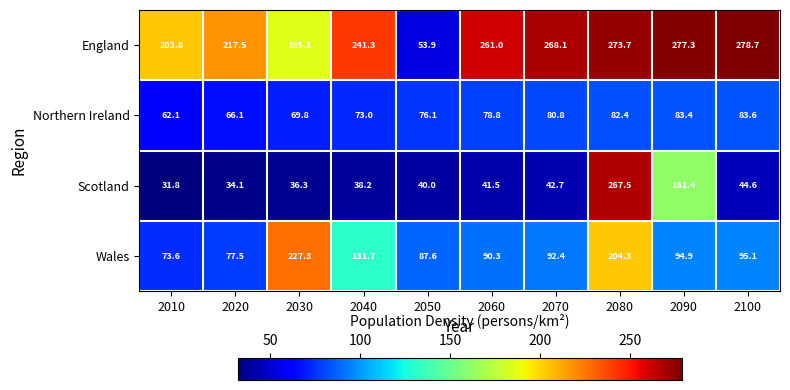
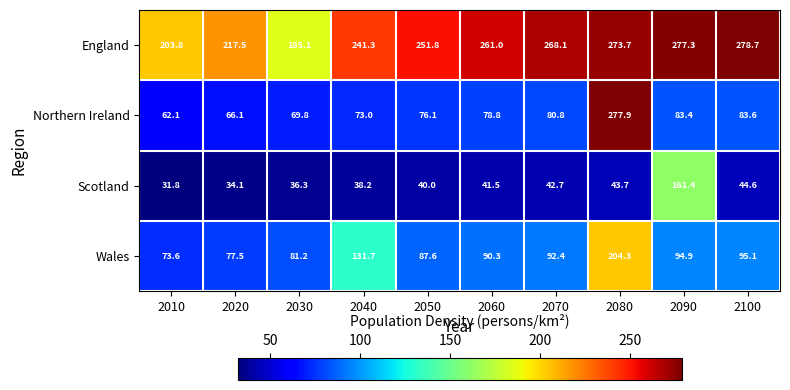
England, 2050: 53.9 -> 251.8
Northern Ireland, 2080: 82.4 -> 277.9
Scotland, 2080: 267.5 -> 43.7
Wales, 2030: 227.3 -> 81.2
